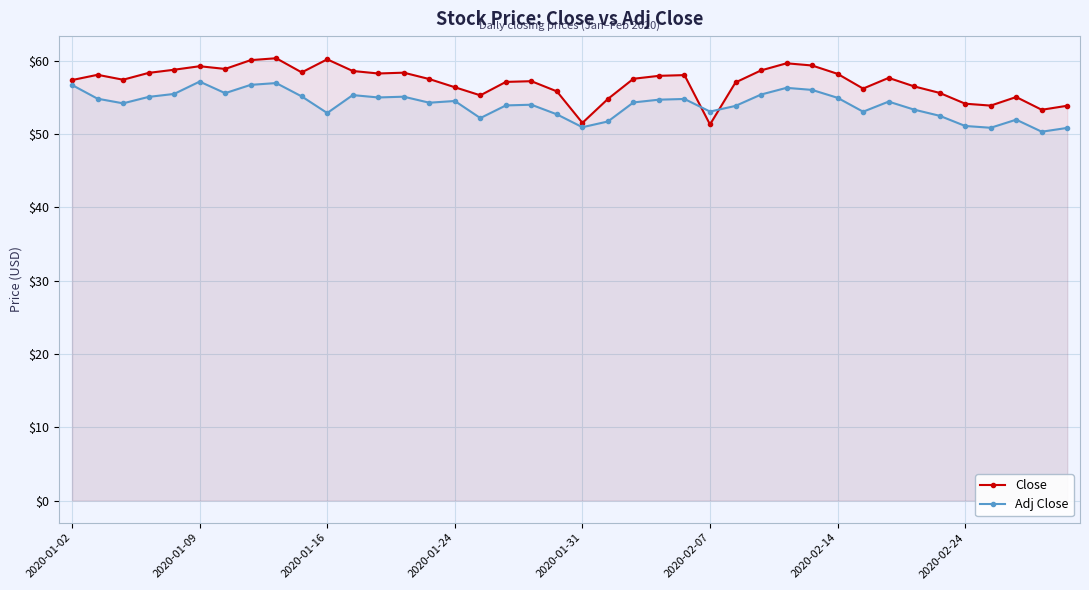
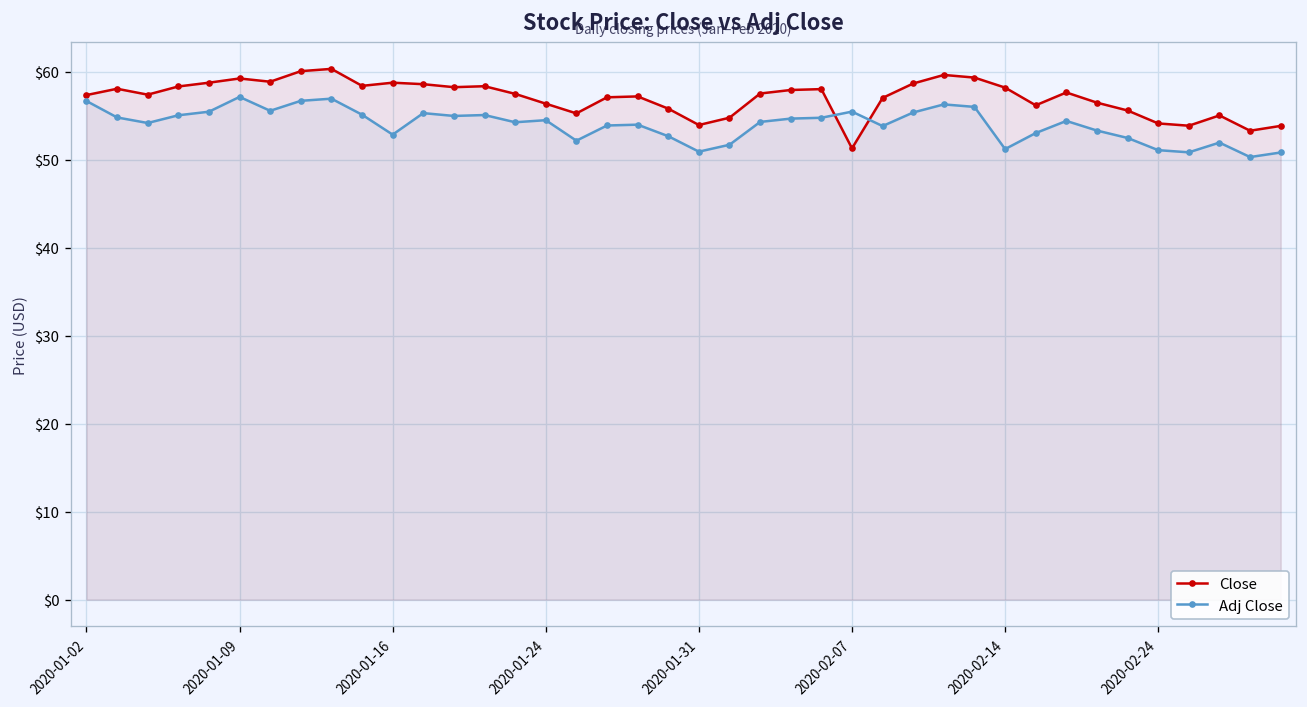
Close, 2020-01-16: $60 -> $59
Close, 2020-01-31: $52 -> $54
Adj Close, 2020-02-07: $53 -> $55
Adj Close, 2020-02-14: $55 -> $51
